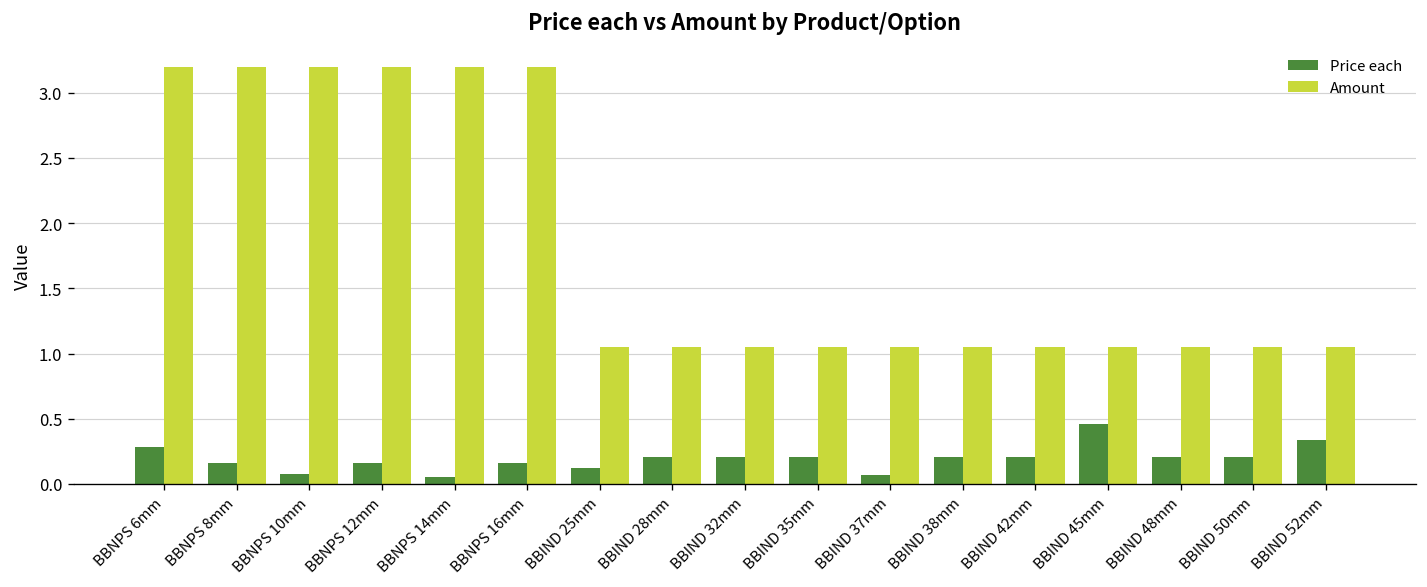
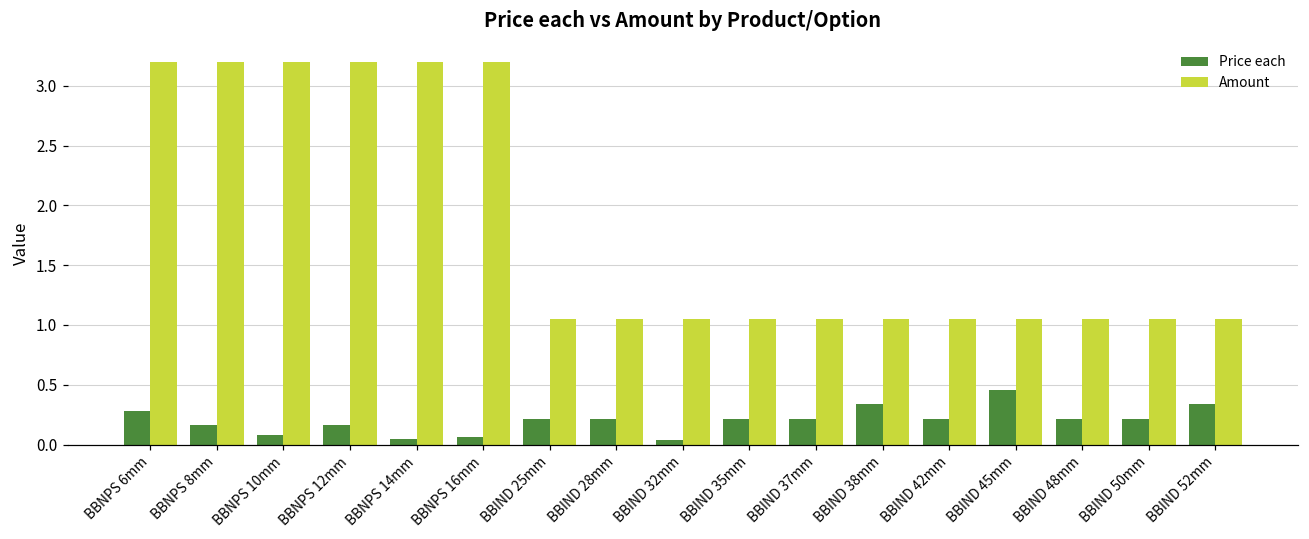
Price each, BBNPS 16mm: 0.16 -> 0.06
Price each, BBIND 25mm: 0.12 -> 0.21
Price each, BBIND 32mm: 0.21 -> 0.04
Price each, BBIND 37mm: 0.07 -> 0.21
Price each, BBIND 38mm: 0.21 -> 0.34
